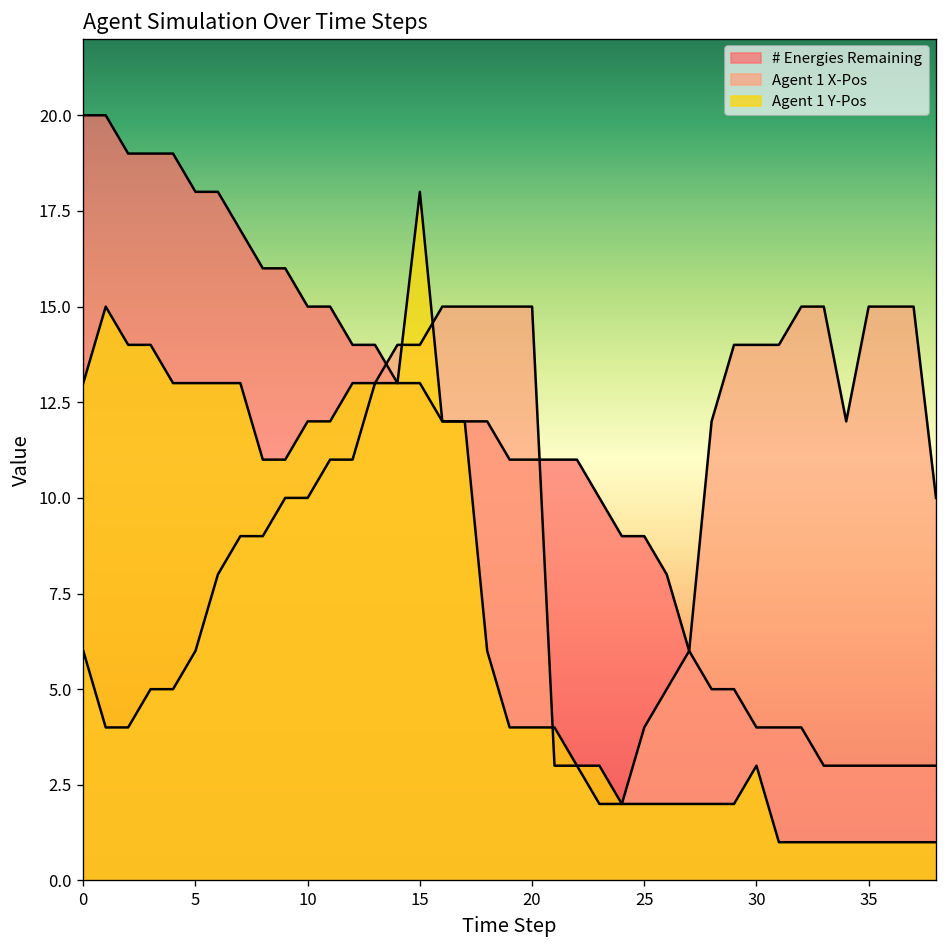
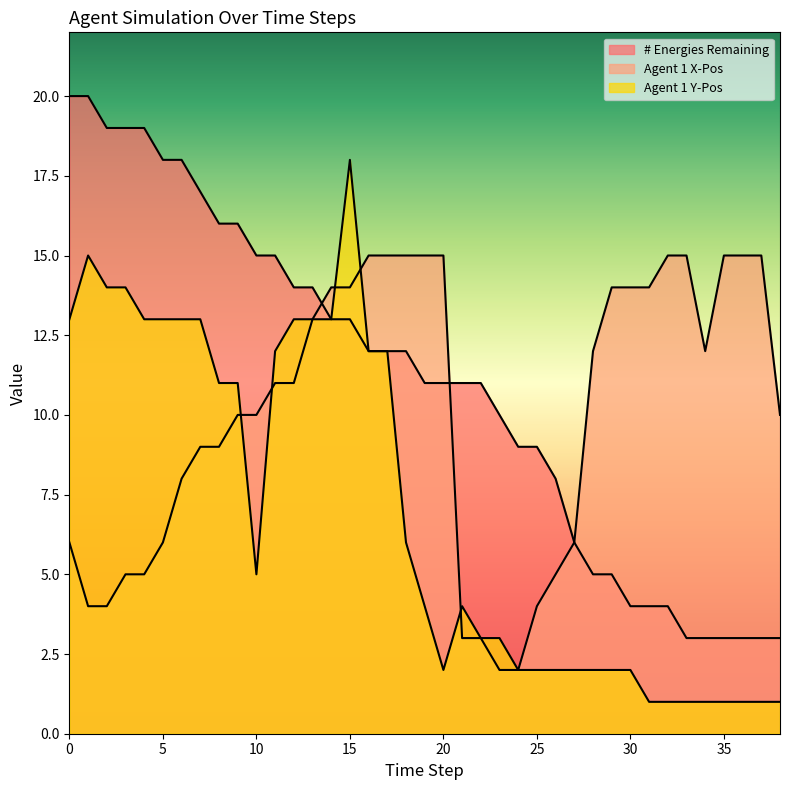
Agent 1 Y-Pos, 10: 12 -> 5
Agent 1 Y-Pos, 20: 4 -> 2
Agent 1 Y-Pos, 30: 3 -> 2
